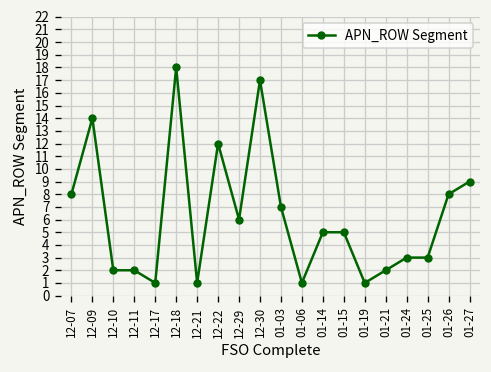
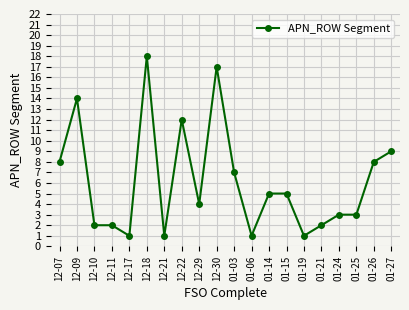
12-29: 6 -> 4
